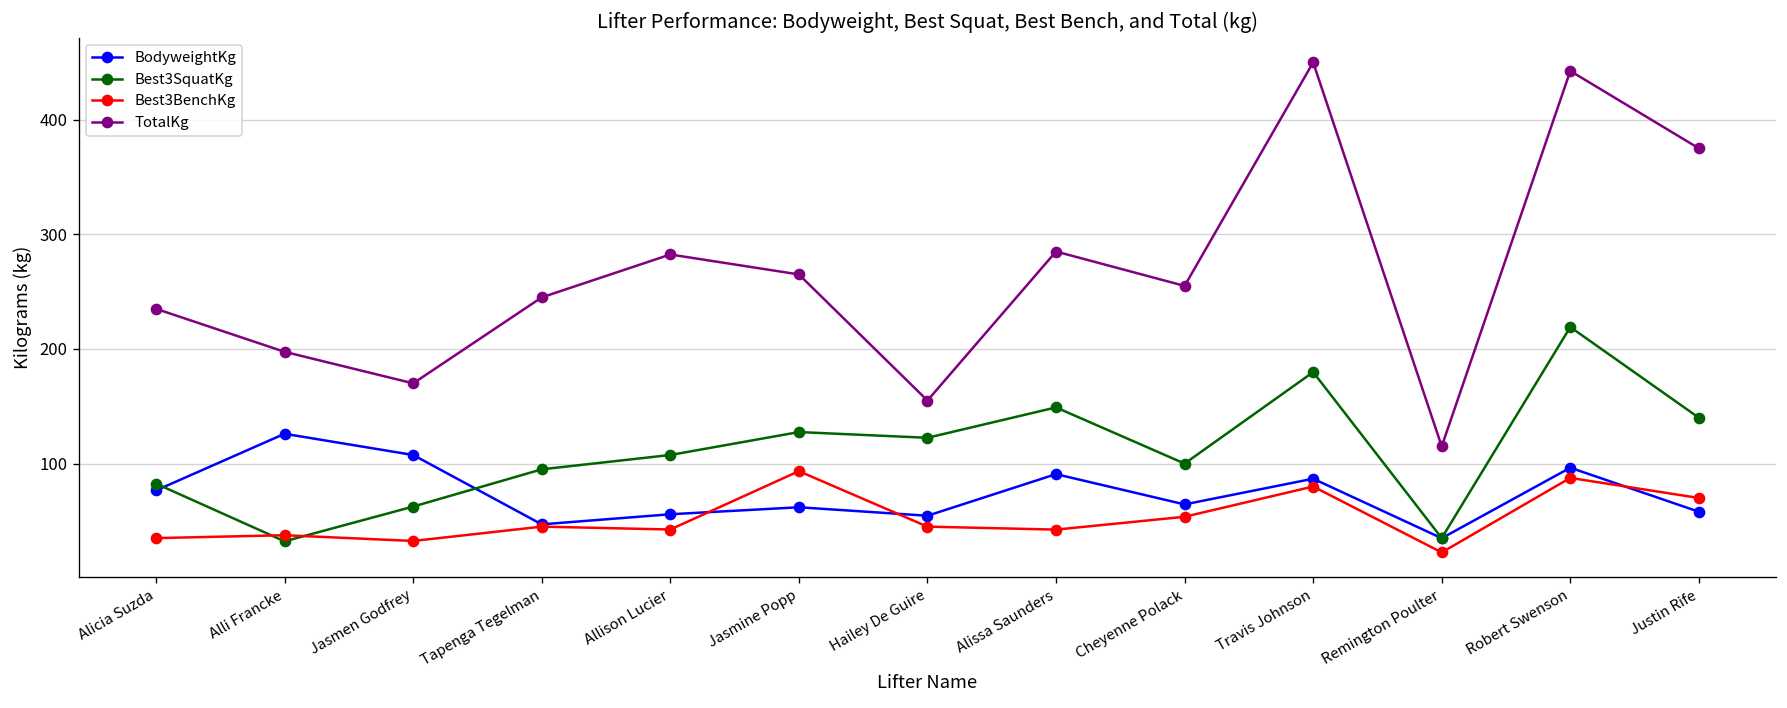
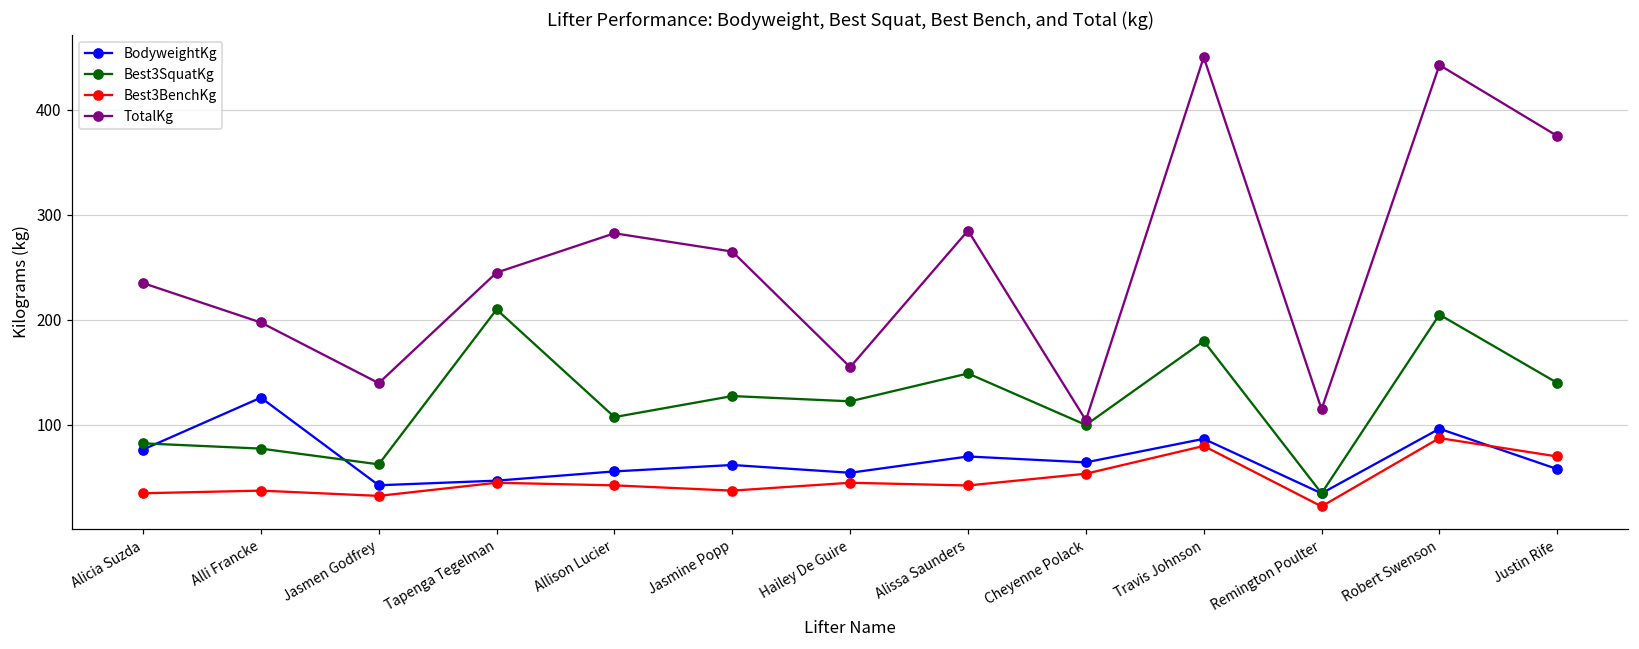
Best3SquatKg, Alli Francke: 30 -> 80
BodyweightKg, Jasmen Godfrey: 110 -> 40
TotalKg, Jasmen Godfrey: 170 -> 140
Best3SquatKg, Tapenga Tegelman: 100 -> 210
Best3BenchKg, Jasmine Popp: 90 -> 40
BodyweightKg, Alissa Saunders: 90 -> 70
TotalKg, Cheyenne Polack: 260 -> 100
Best3SquatKg, Robert Swenson: 220 -> 210
